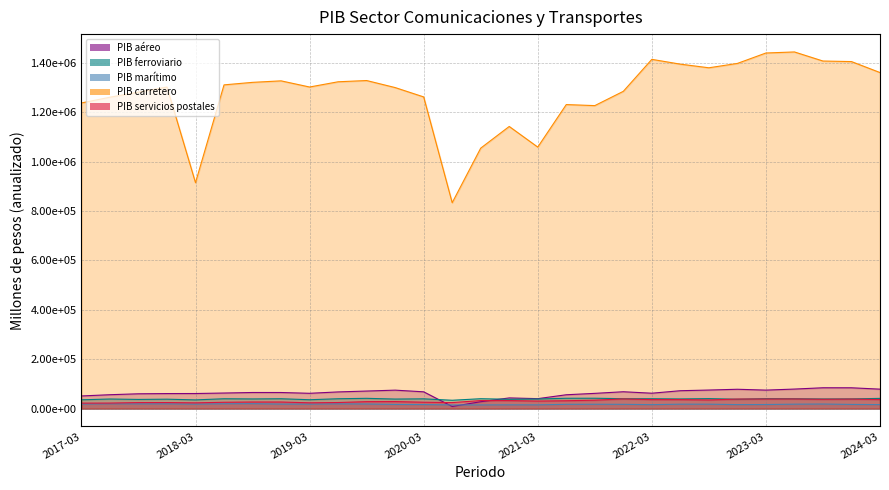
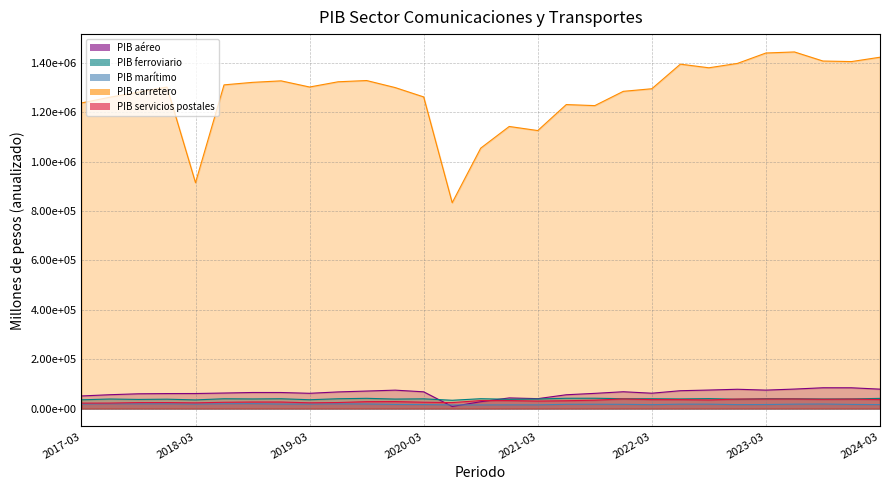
PIB carretero, 2021-03: 1060000 -> 1130000
PIB carretero, 2022-03: 1410000 -> 1290000
PIB carretero, 2024-03: 1360000 -> 1420000
